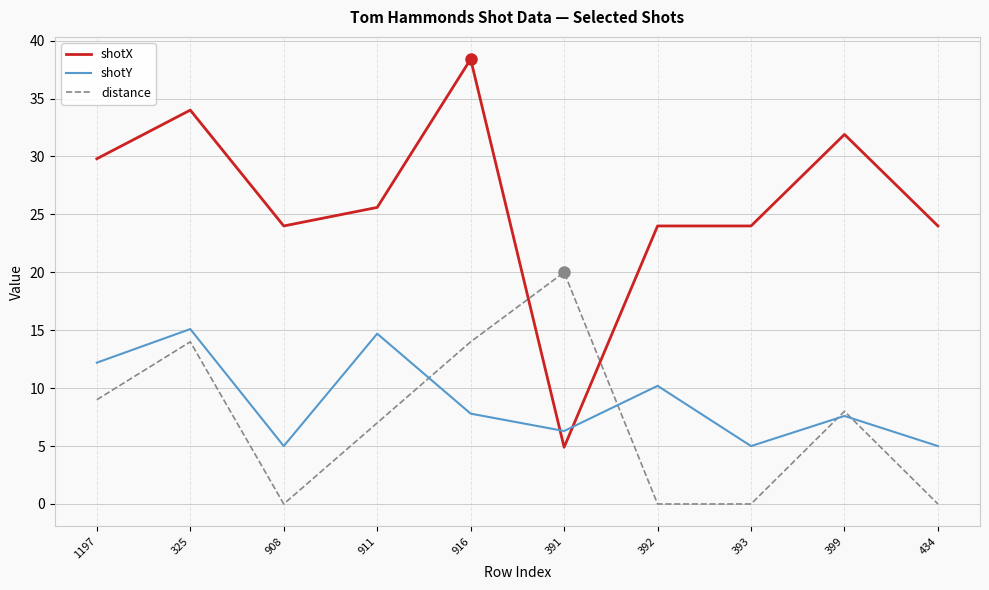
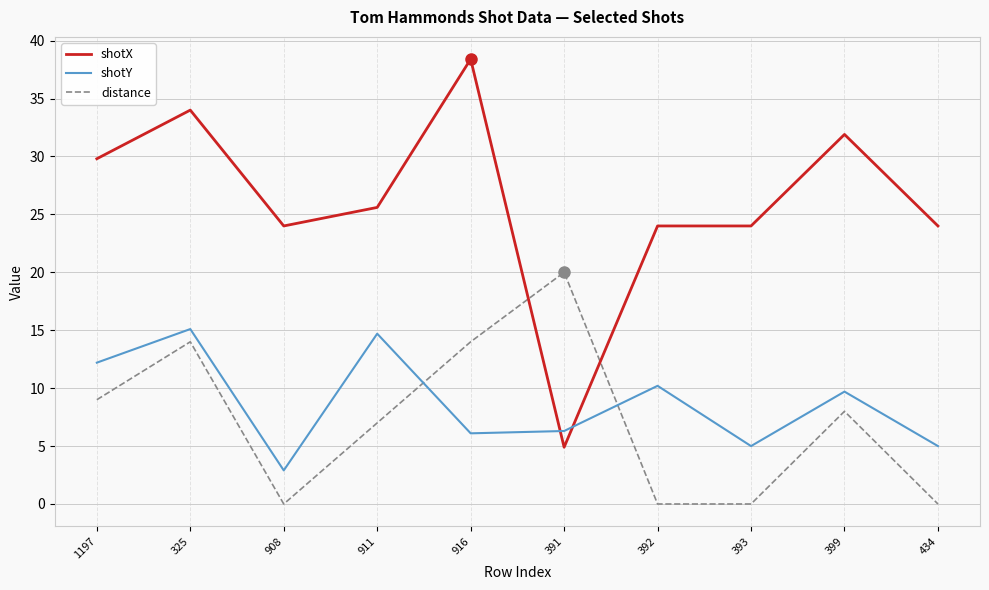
shotY, 908: 5.0 -> 2.9
shotY, 916: 7.8 -> 6.1
shotY, 399: 7.6 -> 9.7
